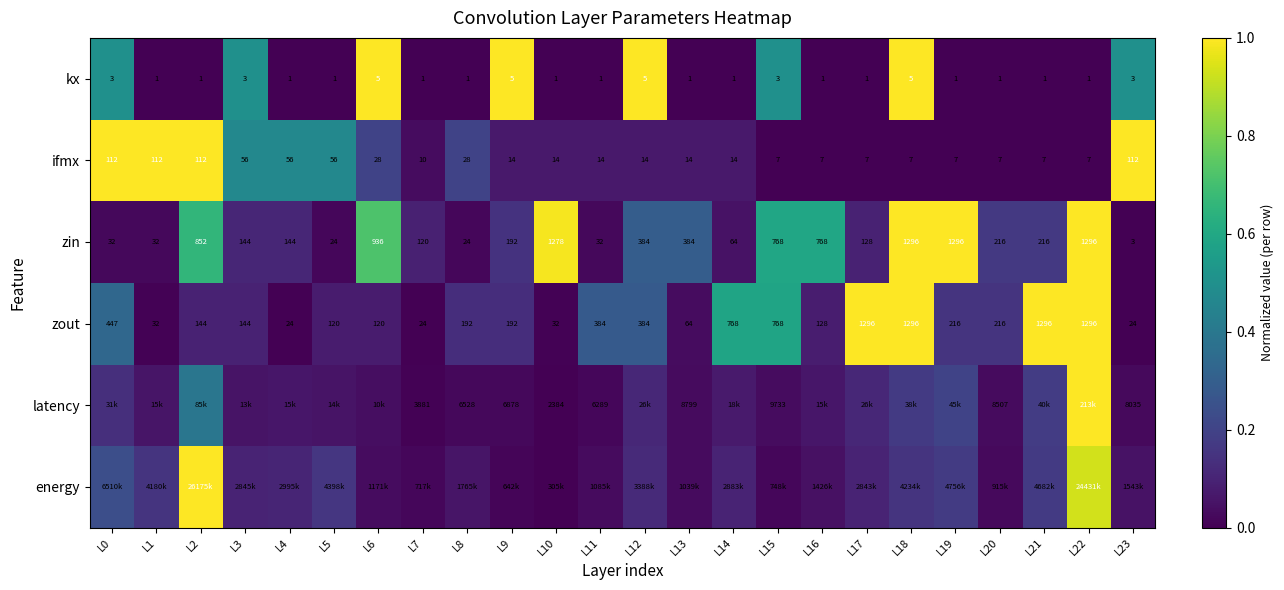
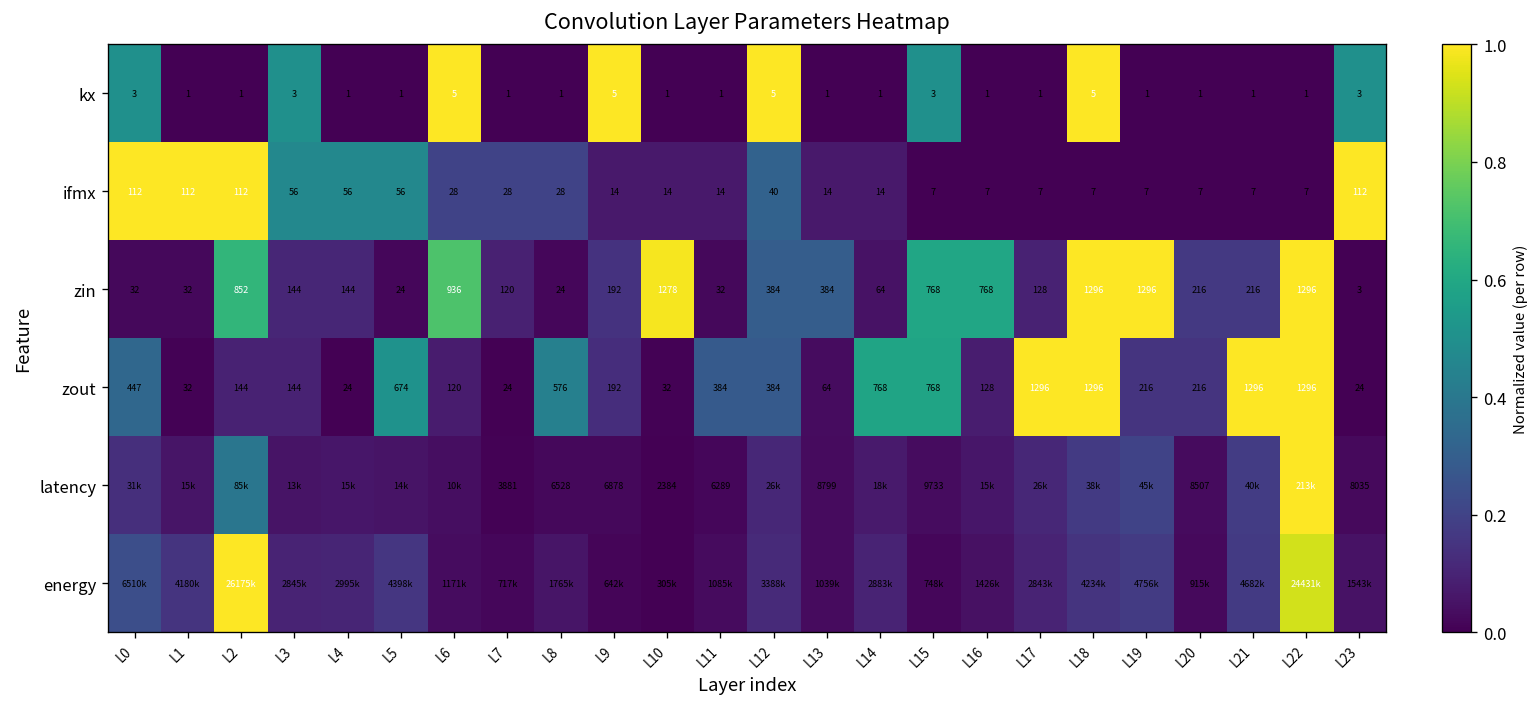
ifmx, L7: 10 -> 28
ifmx, L12: 14 -> 40
zout, L5: 120 -> 674
zout, L8: 192 -> 576
